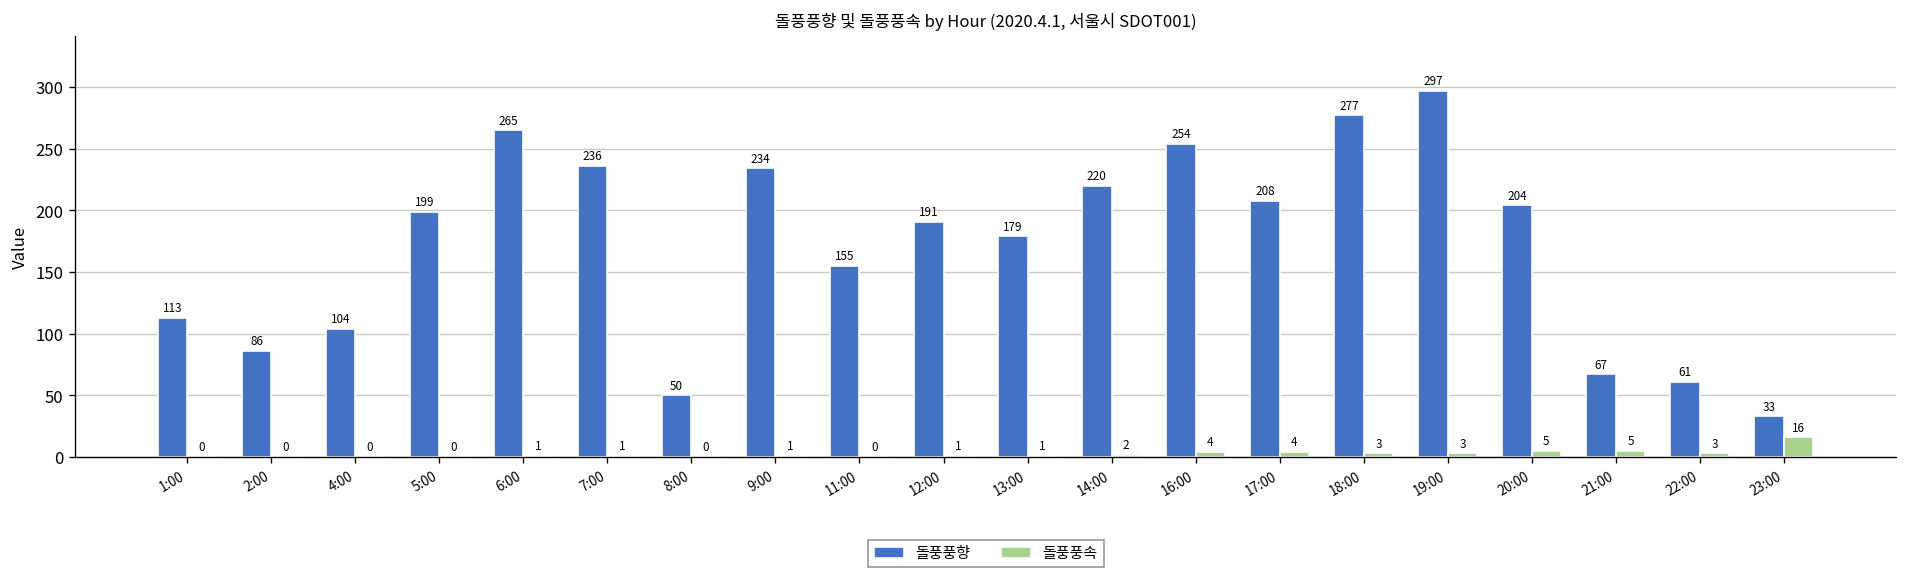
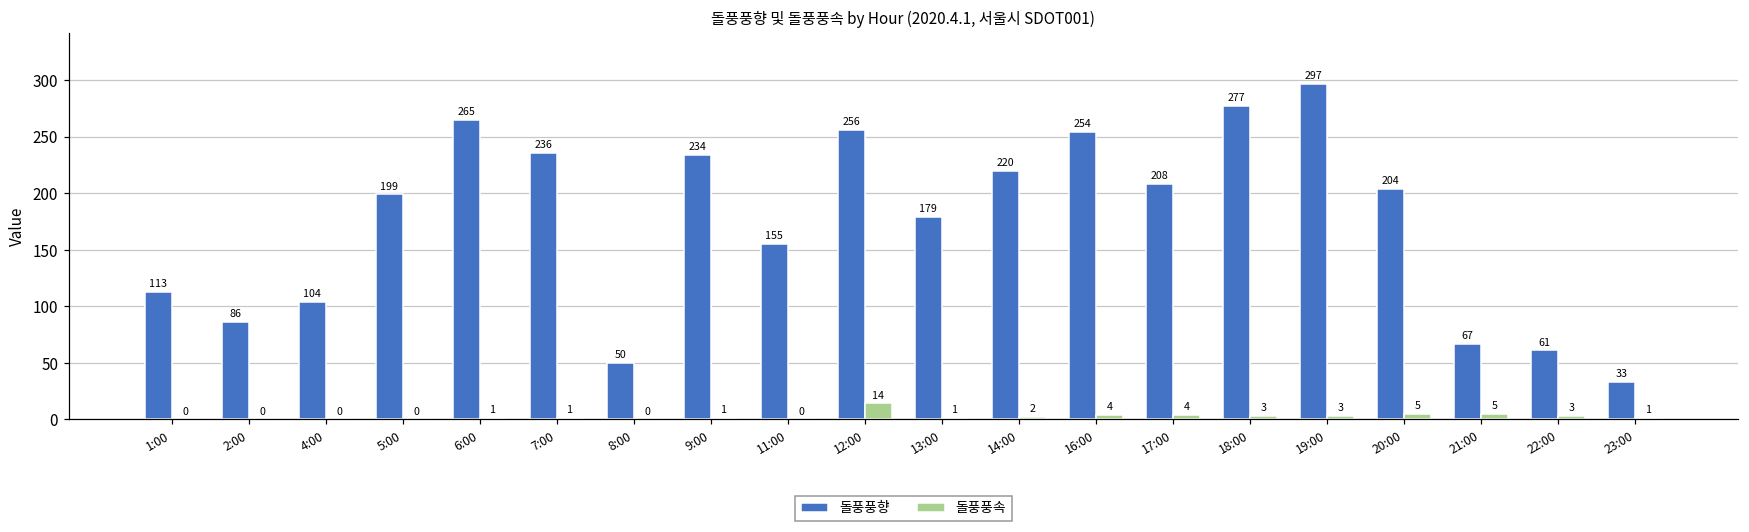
돌풍풍향, 12:00: 191 -> 256
돌풍풍속, 12:00: 1 -> 14
돌풍풍속, 23:00: 16 -> 1
